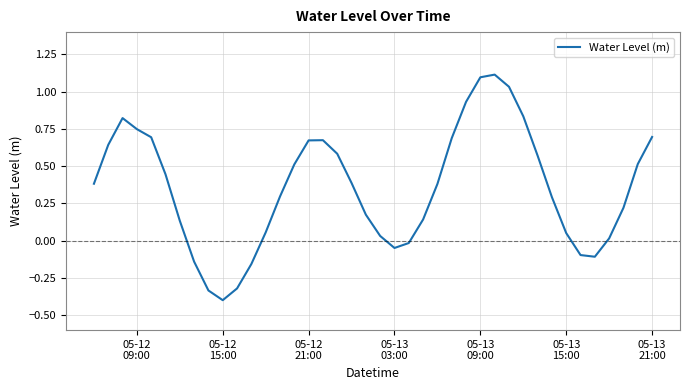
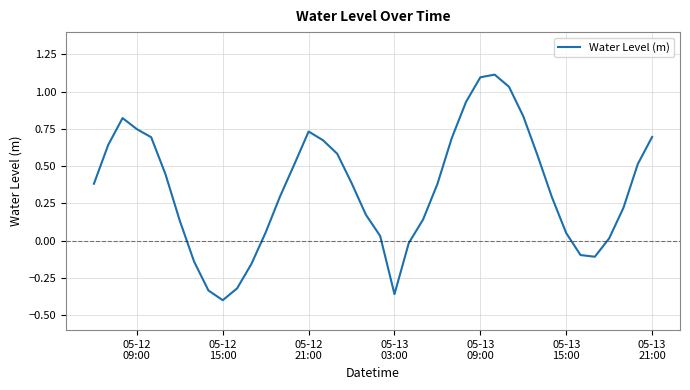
05-12 21:00: 0.67 -> 0.73
05-13 03:00: -0.05 -> -0.36
